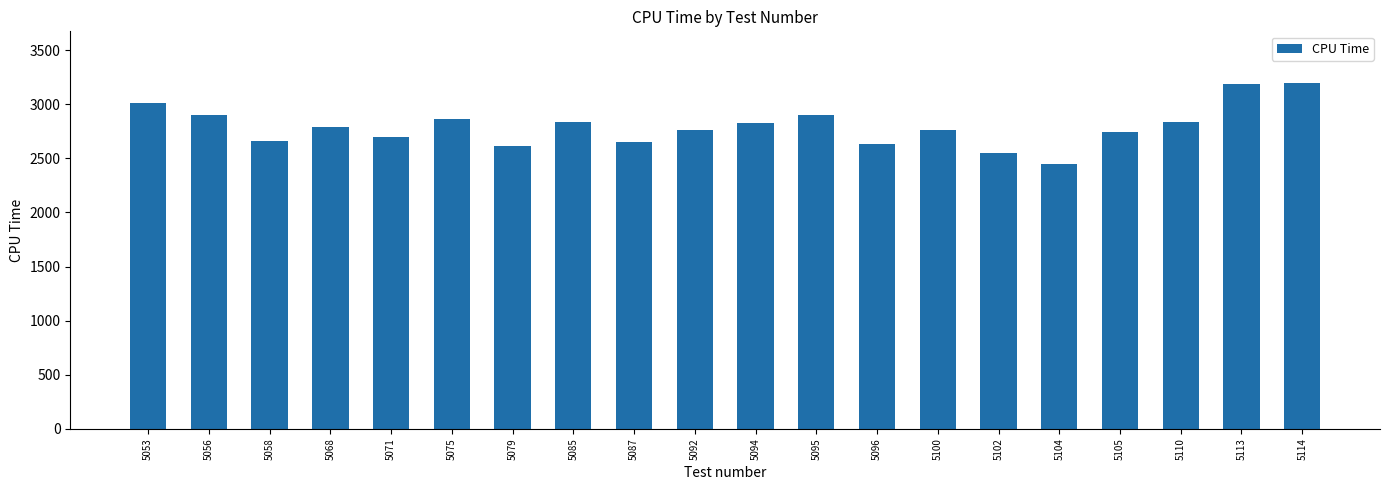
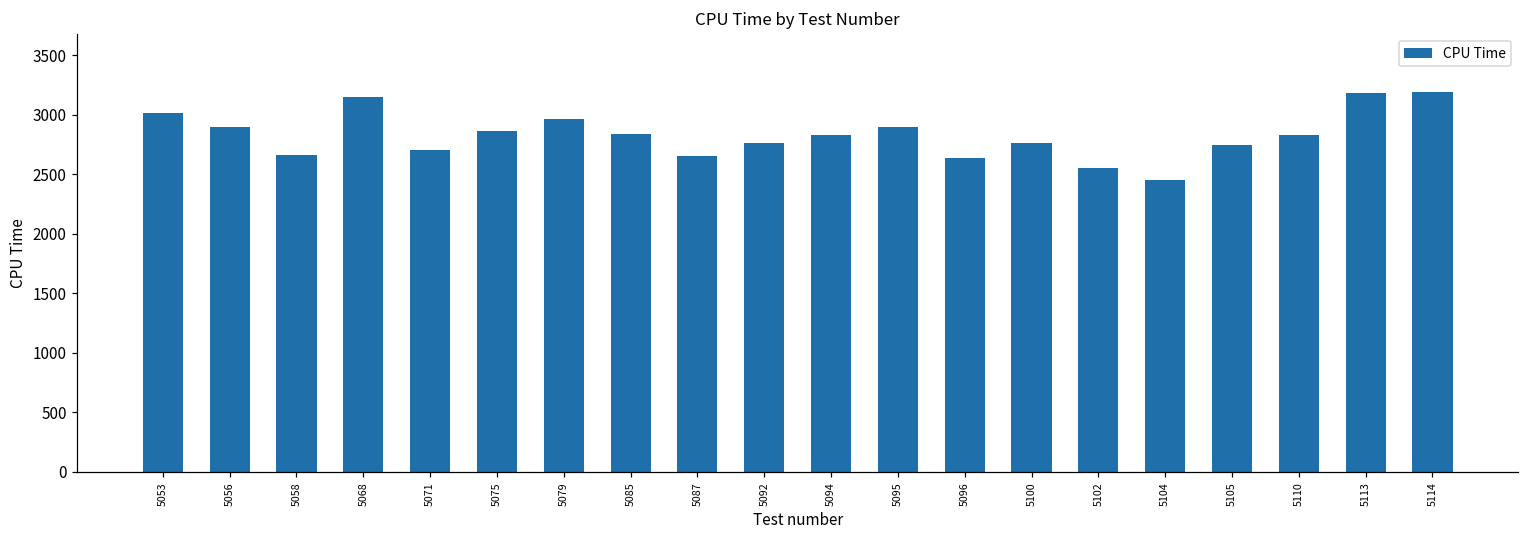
5068: 2790 -> 3140
5079: 2610 -> 2960
